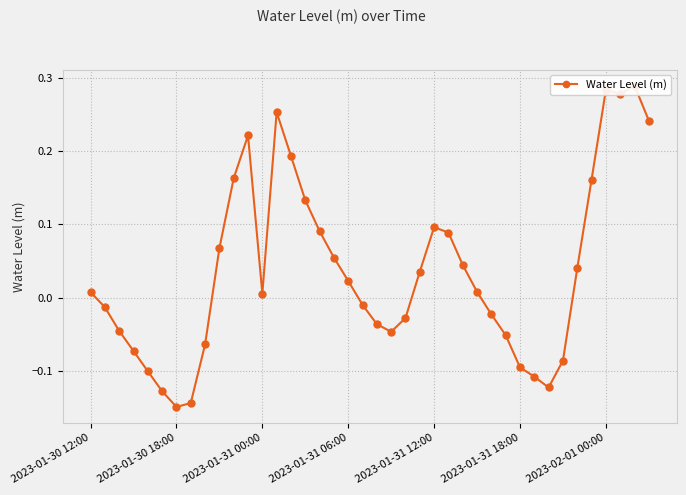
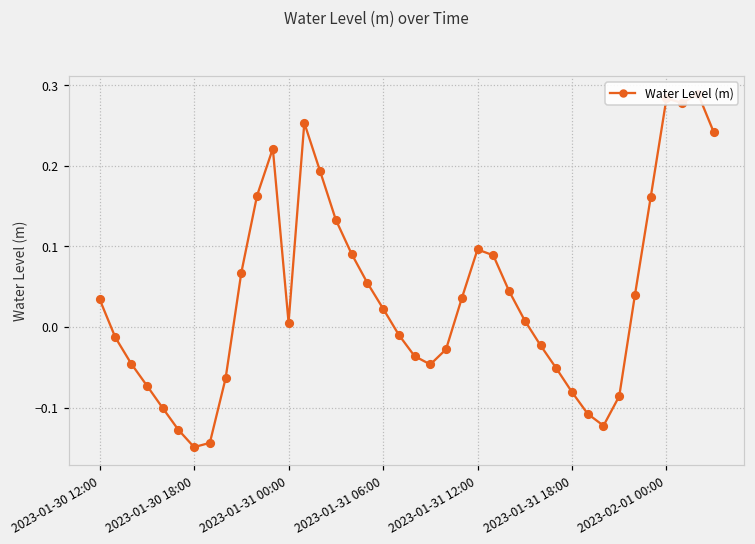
2023-01-30 12:00: 0.01 -> 0.03
2023-01-31 18:00: -0.09 -> -0.08
